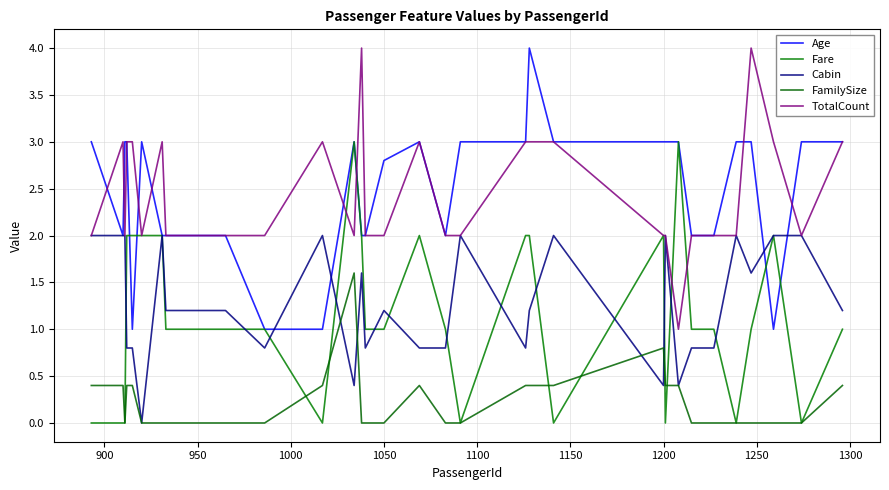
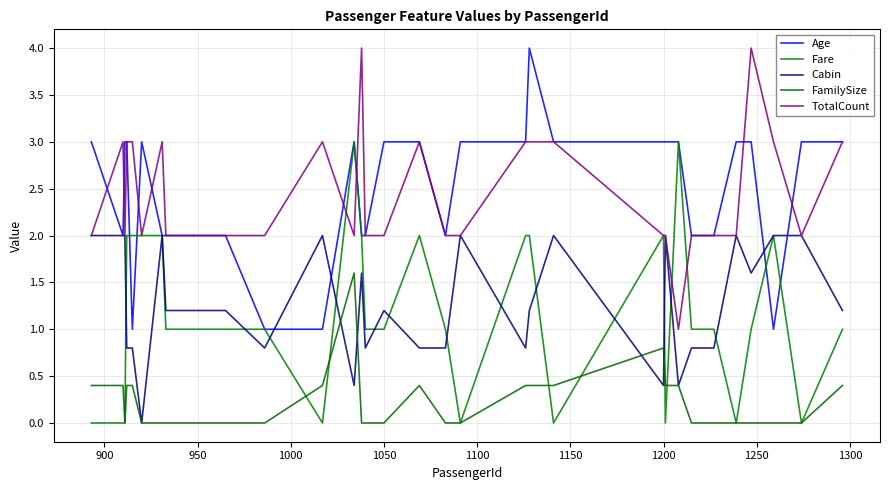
Age, 1050: 2.8 -> 3.0
